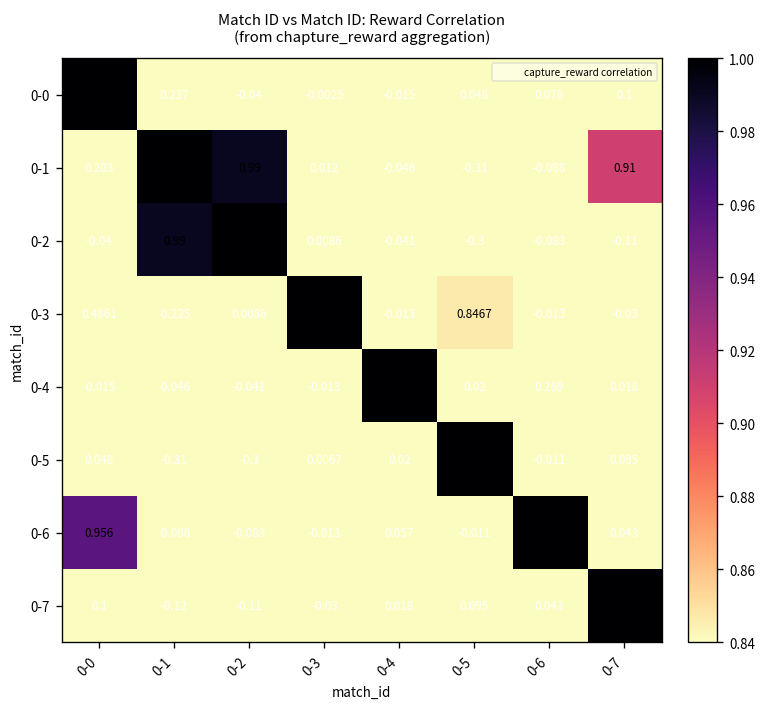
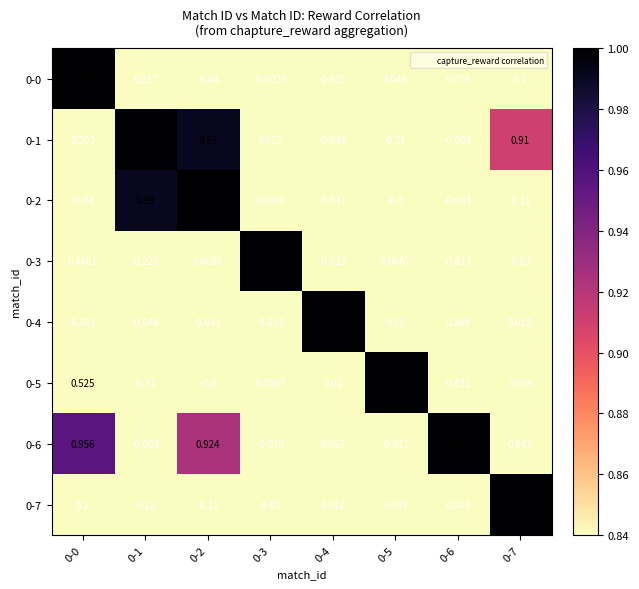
0-3, 0-5: 0.8467 -> 0.0067
0-5, 0-0: 0.048 -> 0.525
0-6, 0-2: -0.083 -> 0.924
